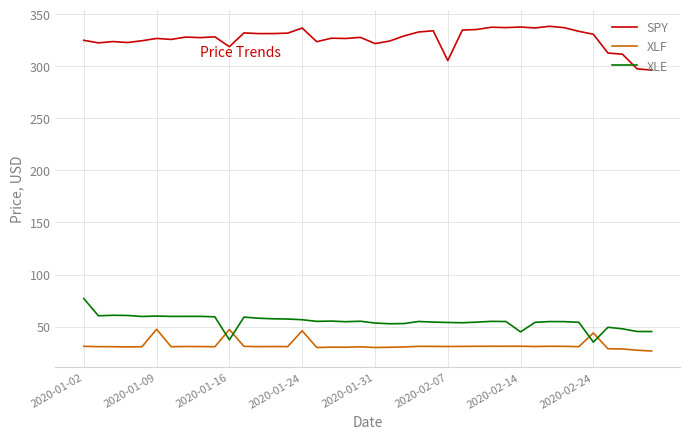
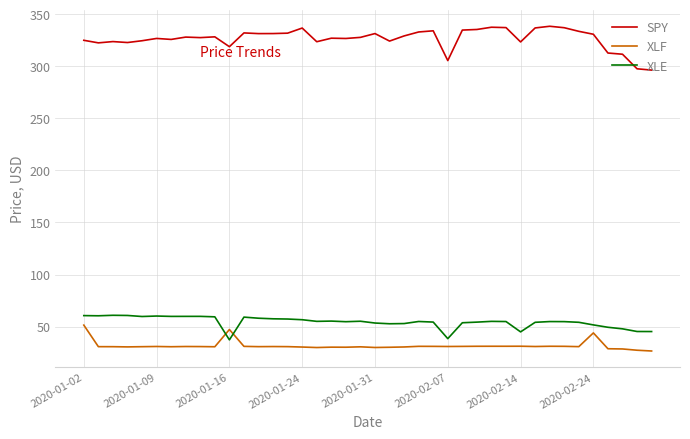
XLF, 2020-01-02: 31 -> 51
XLE, 2020-01-02: 77 -> 61
XLF, 2020-01-09: 47 -> 31
XLF, 2020-01-24: 46 -> 30
SPY, 2020-01-31: 322 -> 331
XLE, 2020-02-07: 54 -> 38
SPY, 2020-02-14: 338 -> 323
XLE, 2020-02-24: 35 -> 52
